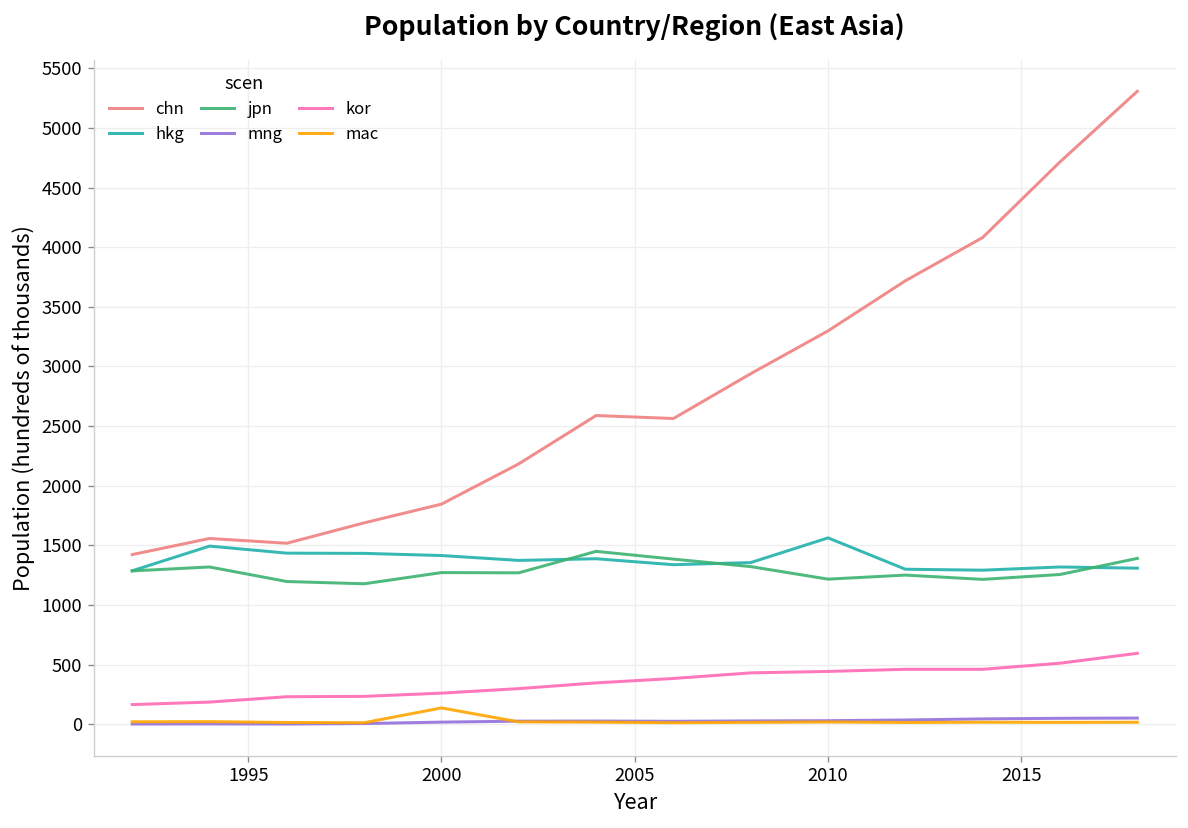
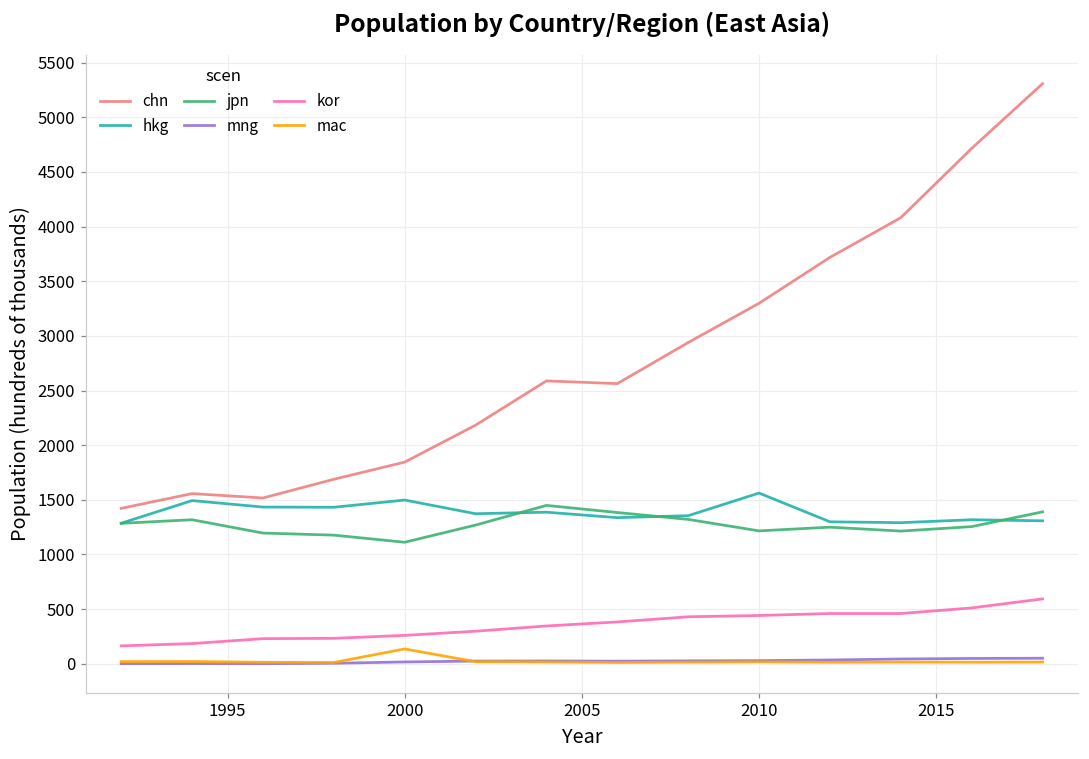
hkg, 2000: 1400 -> 1500
jpn, 2000: 1300 -> 1100
